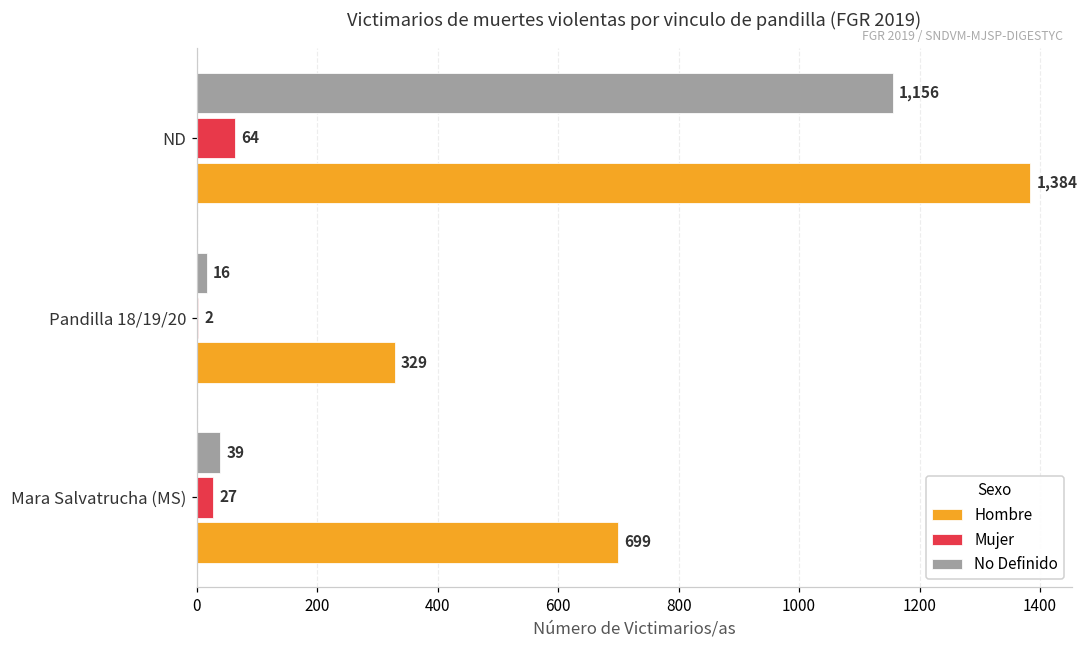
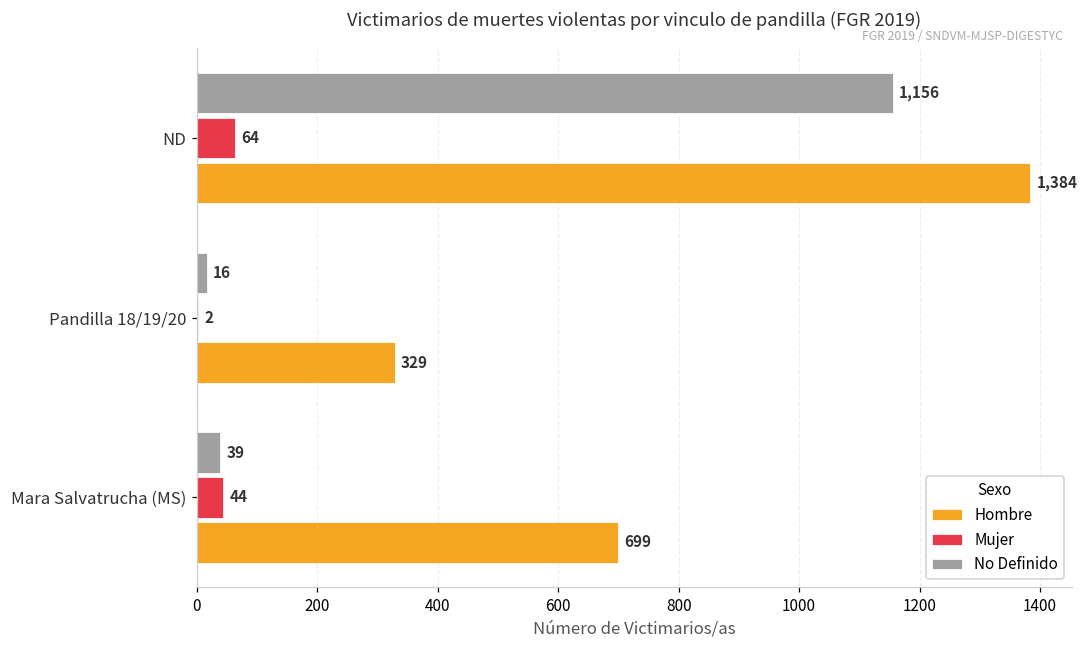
Mujer, Mara Salvatrucha (MS): 27 -> 44
